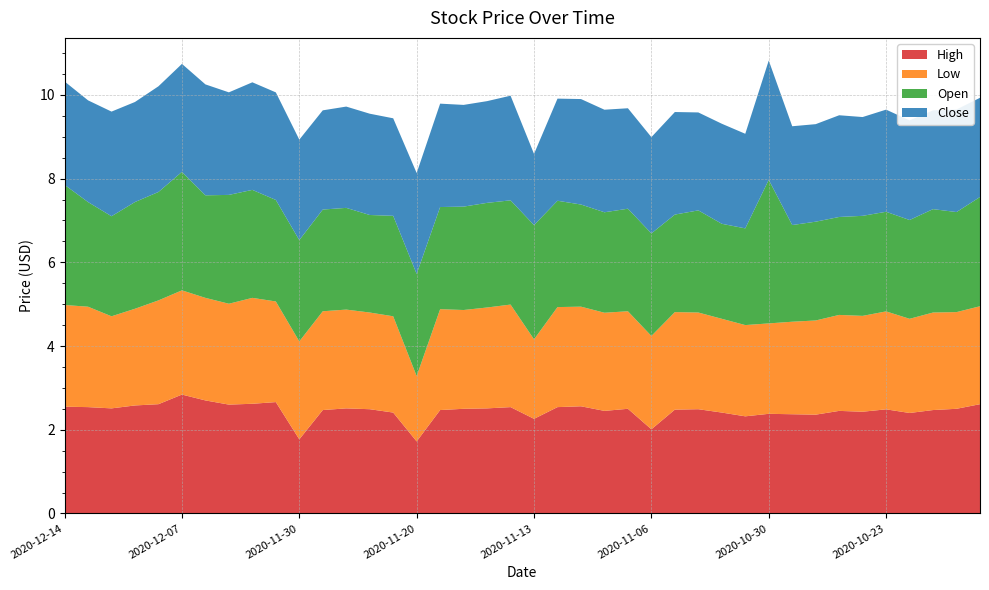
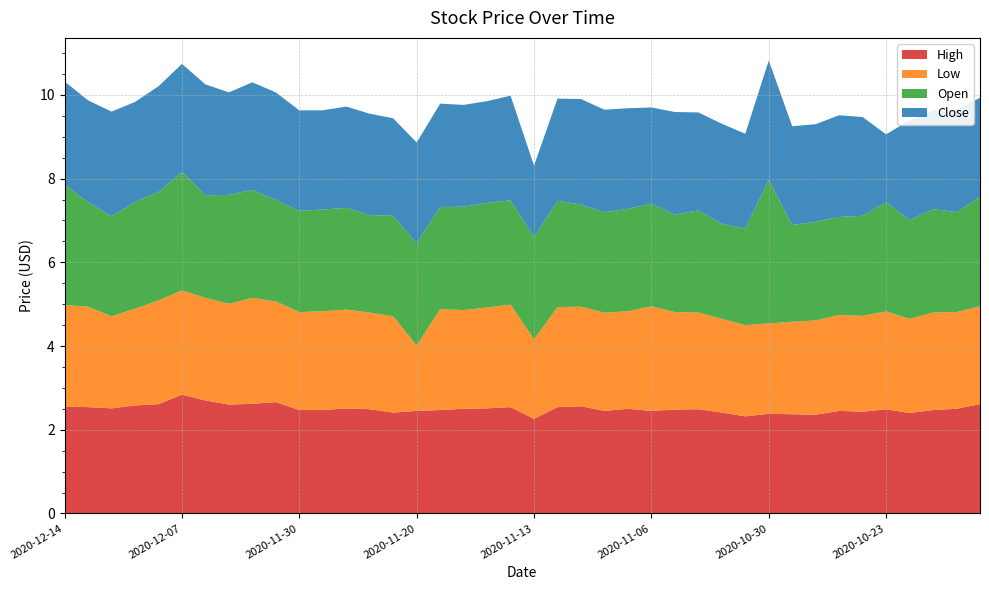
High, 2020-11-30: 1.8 -> 2.5
High, 2020-11-20: 1.7 -> 2.5
Open, 2020-11-13: 2.7 -> 2.5
High, 2020-11-06: 2.0 -> 2.5
Low, 2020-11-06: 2.2 -> 2.5
Open, 2020-10-23: 2.4 -> 2.6
Close, 2020-10-23: 2.4 -> 1.6
